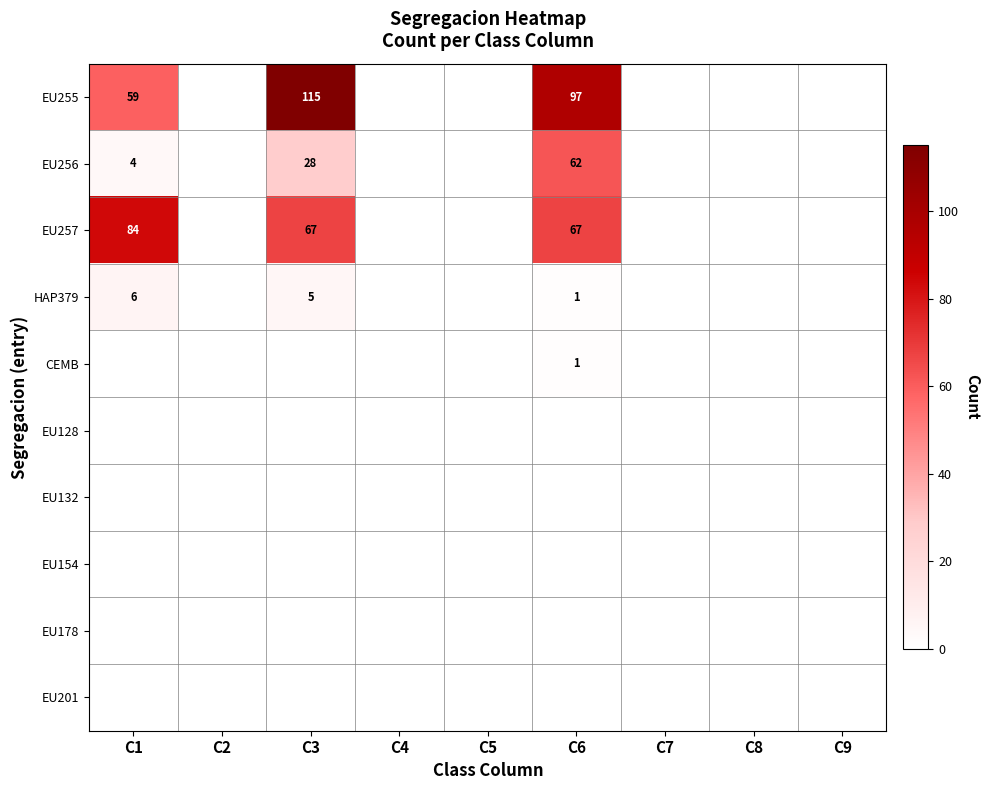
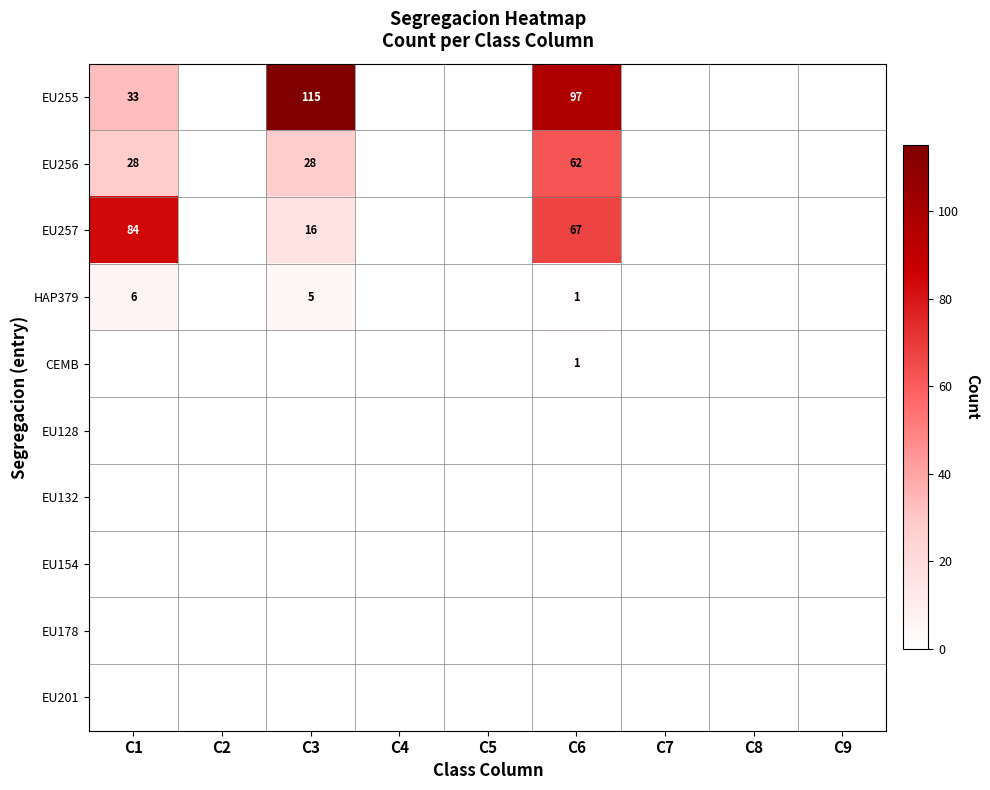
EU255, C1: 59 -> 33
EU256, C1: 4 -> 28
EU257, C3: 67 -> 16
